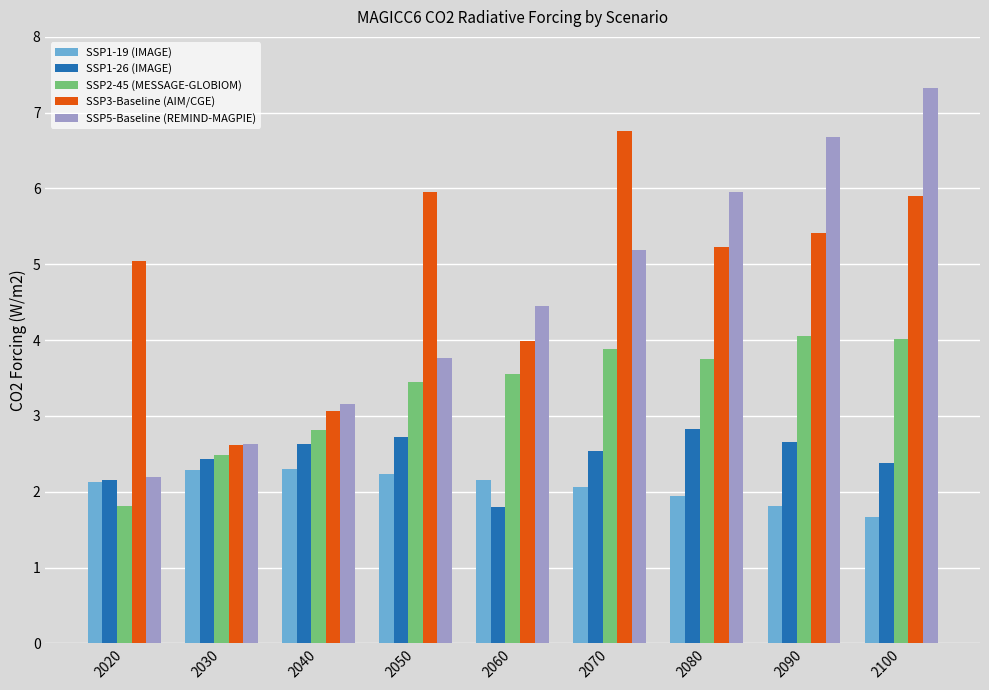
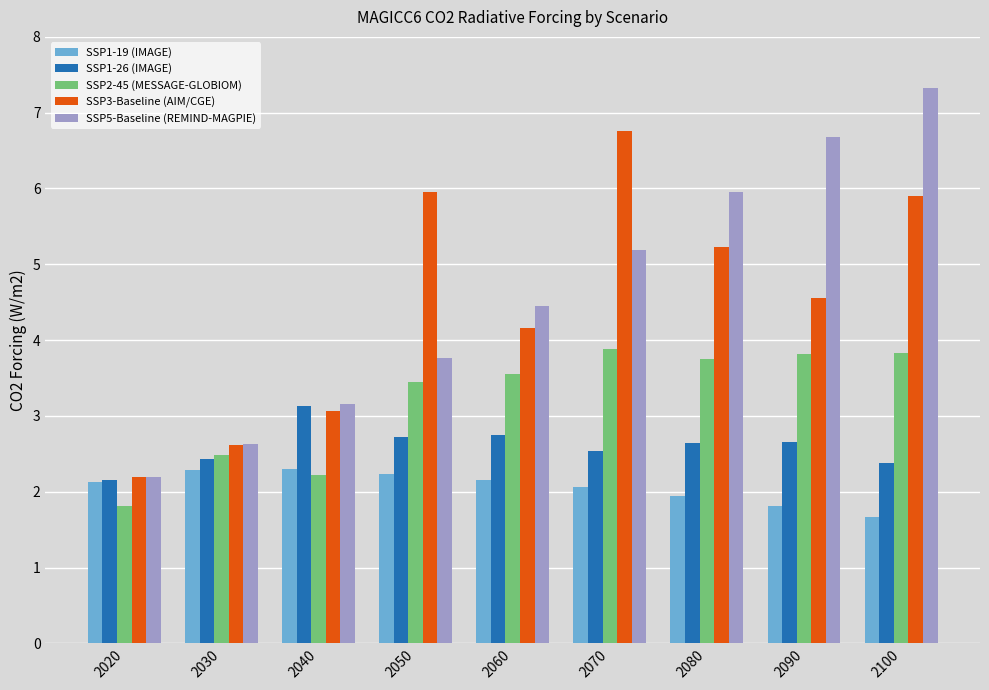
SSP3-Baseline (AIM/CGE), 2020: 5.0 -> 2.2
SSP1-26 (IMAGE), 2040: 2.6 -> 3.1
SSP2-45 (MESSAGE-GLOBIOM), 2040: 2.8 -> 2.2
SSP1-26 (IMAGE), 2060: 1.8 -> 2.7
SSP3-Baseline (AIM/CGE), 2060: 4.0 -> 4.2
SSP1-26 (IMAGE), 2080: 2.8 -> 2.6
SSP2-45 (MESSAGE-GLOBIOM), 2090: 4.1 -> 3.8
SSP3-Baseline (AIM/CGE), 2090: 5.4 -> 4.6
SSP2-45 (MESSAGE-GLOBIOM), 2100: 4.0 -> 3.8
